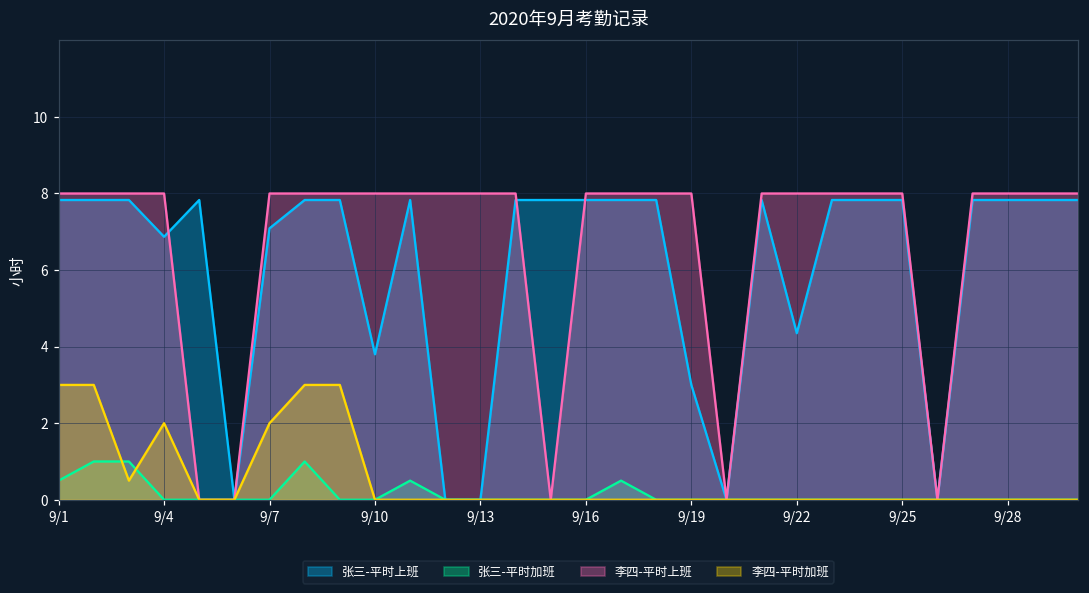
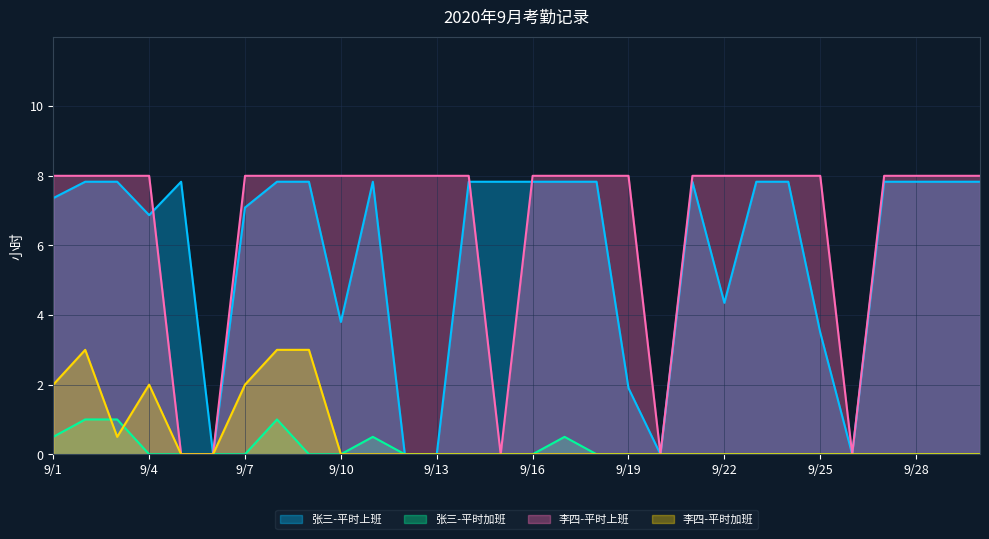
张三-平时上班, 9/1: 7.8 -> 7.4
李四-平时加班, 9/1: 3 -> 2
张三-平时上班, 9/19: 3.0 -> 1.9
张三-平时上班, 9/25: 7.8 -> 3.5
